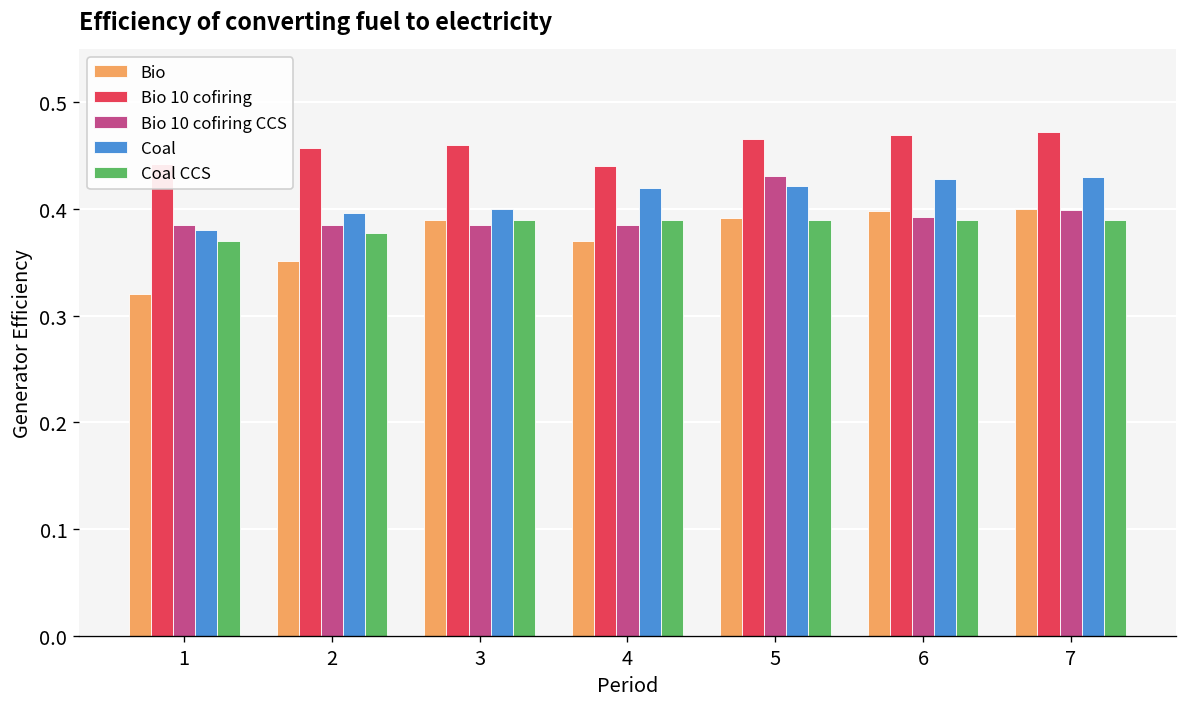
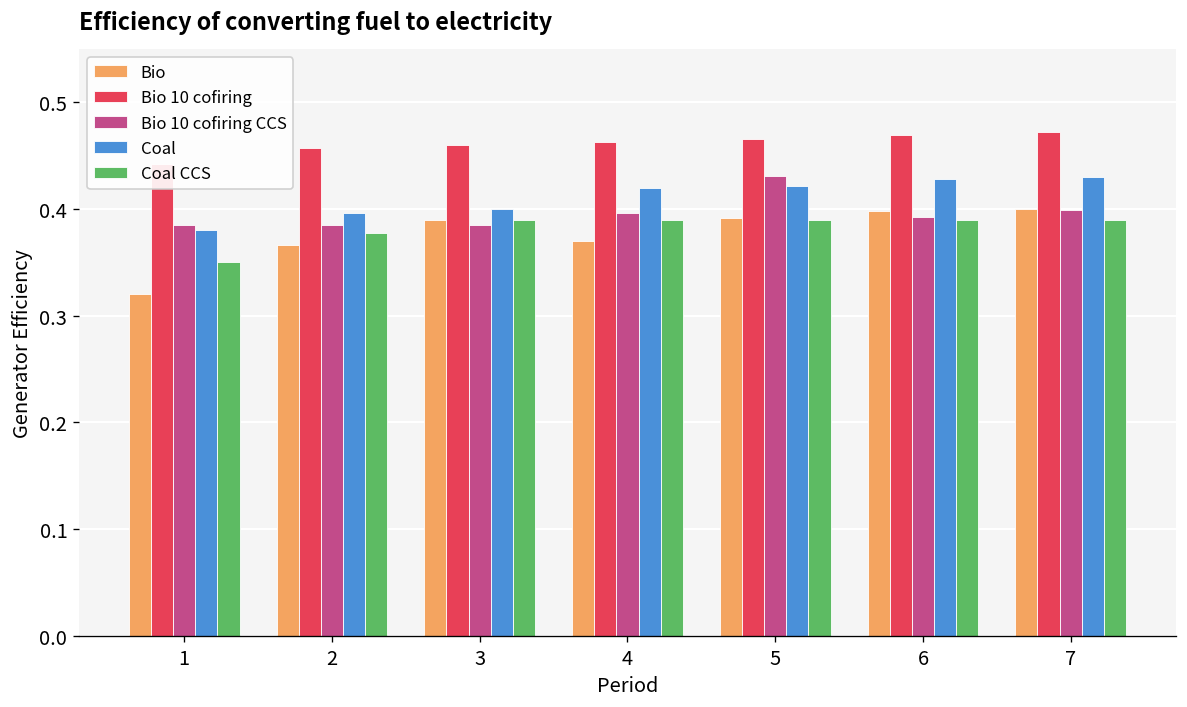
Coal CCS, 1: 0.37 -> 0.35
Bio, 2: 0.35 -> 0.37
Bio 10 cofiring, 4: 0.44 -> 0.46
Bio 10 cofiring CCS, 4: 0.39 -> 0.40
